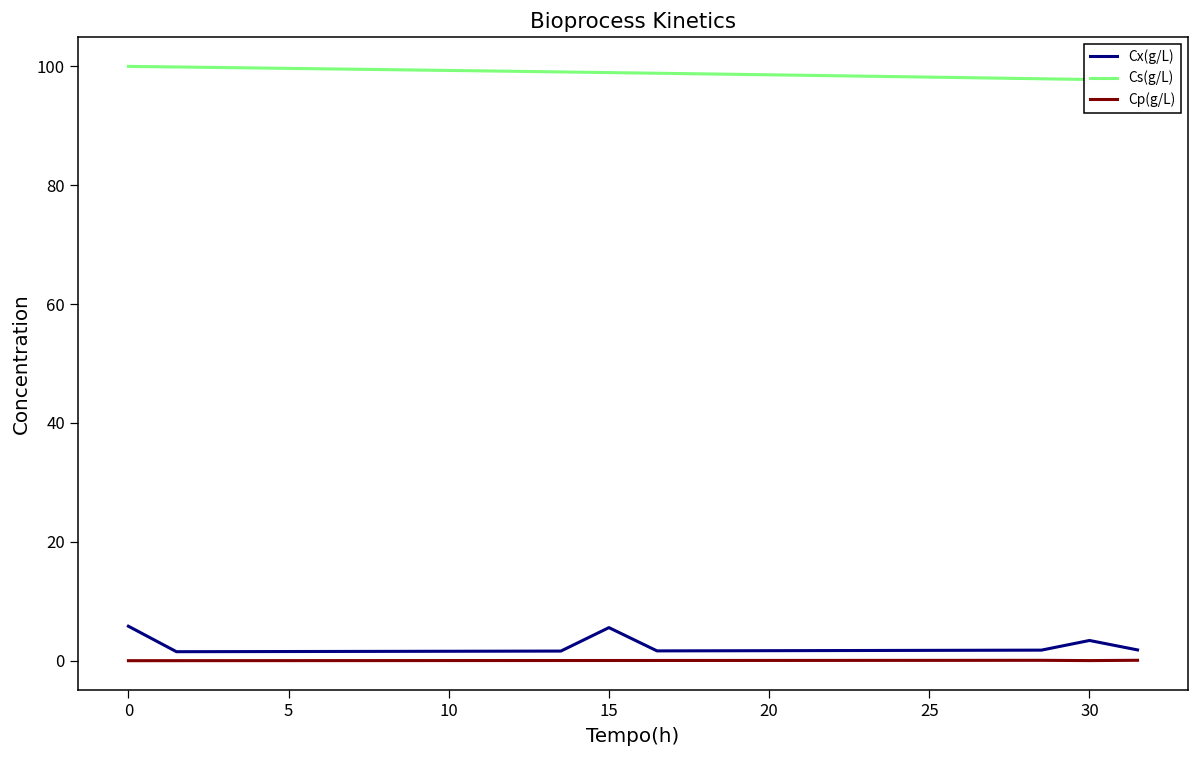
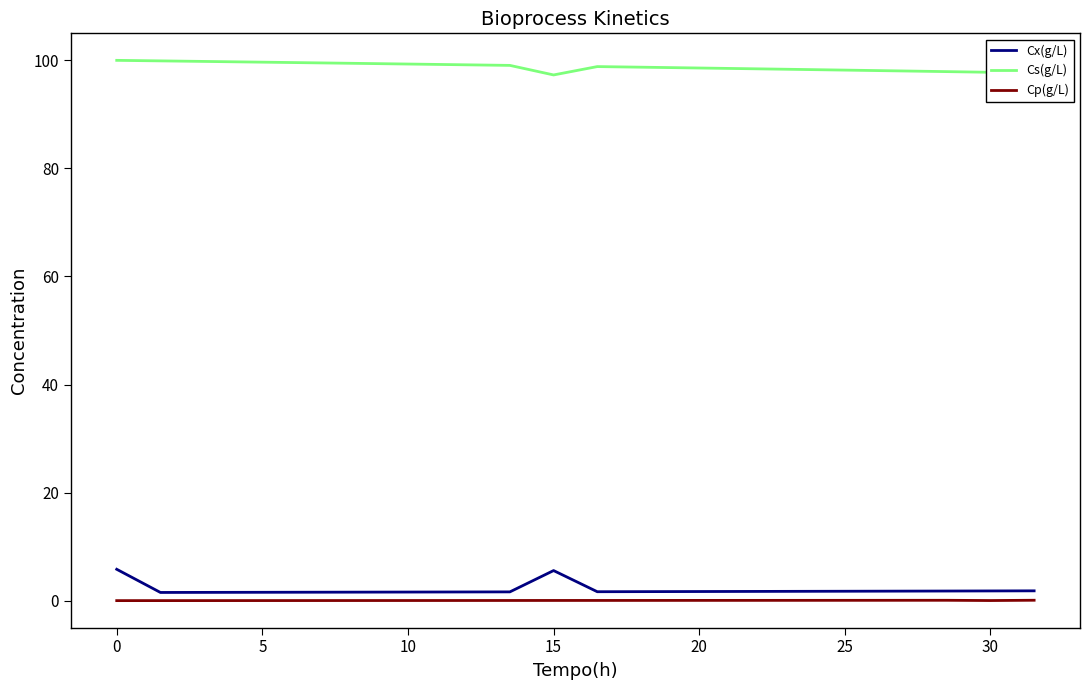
Cs(g/L), 15: 99 -> 97
Cx(g/L), 30: 3 -> 2
